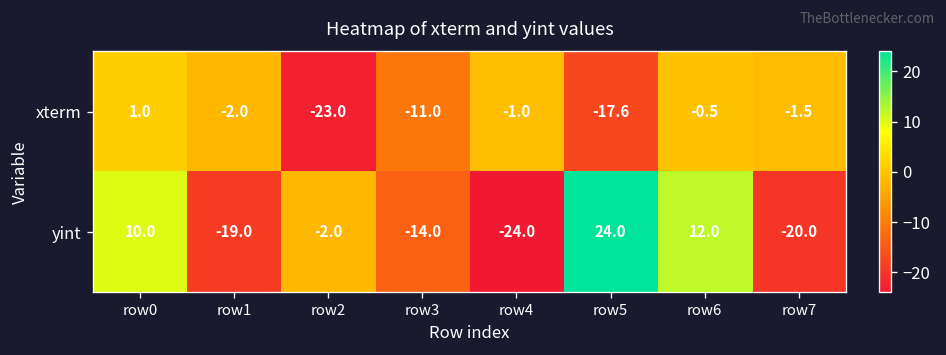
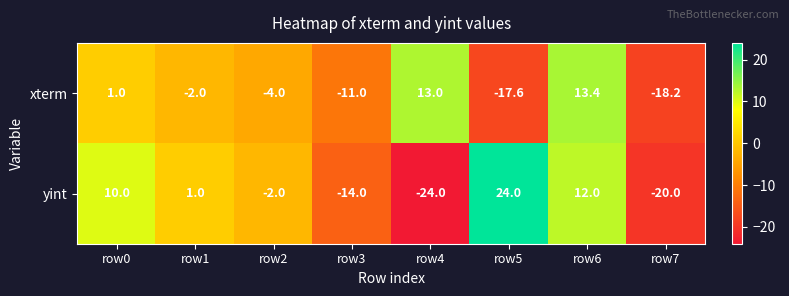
xterm, row2: -23.0 -> -4.0
xterm, row4: -1.0 -> 13.0
xterm, row6: -0.5 -> 13.4
xterm, row7: -1.5 -> -18.2
yint, row1: -19.0 -> 1.0
